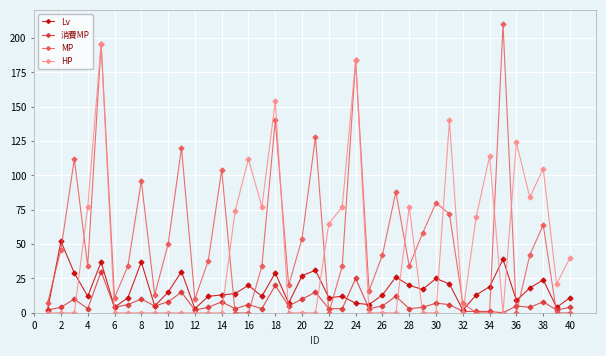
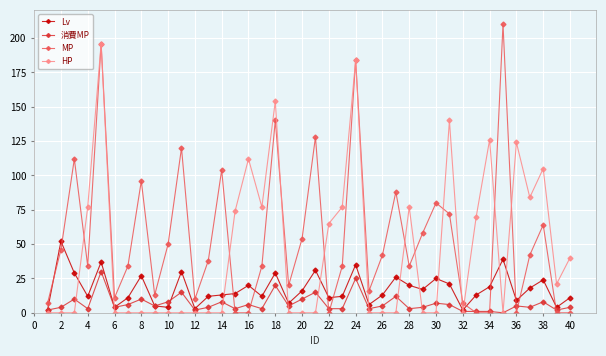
Lv, 8: 37 -> 27
Lv, 10: 15 -> 4
Lv, 20: 27 -> 16
Lv, 24: 7 -> 35
HP, 34: 114 -> 126
